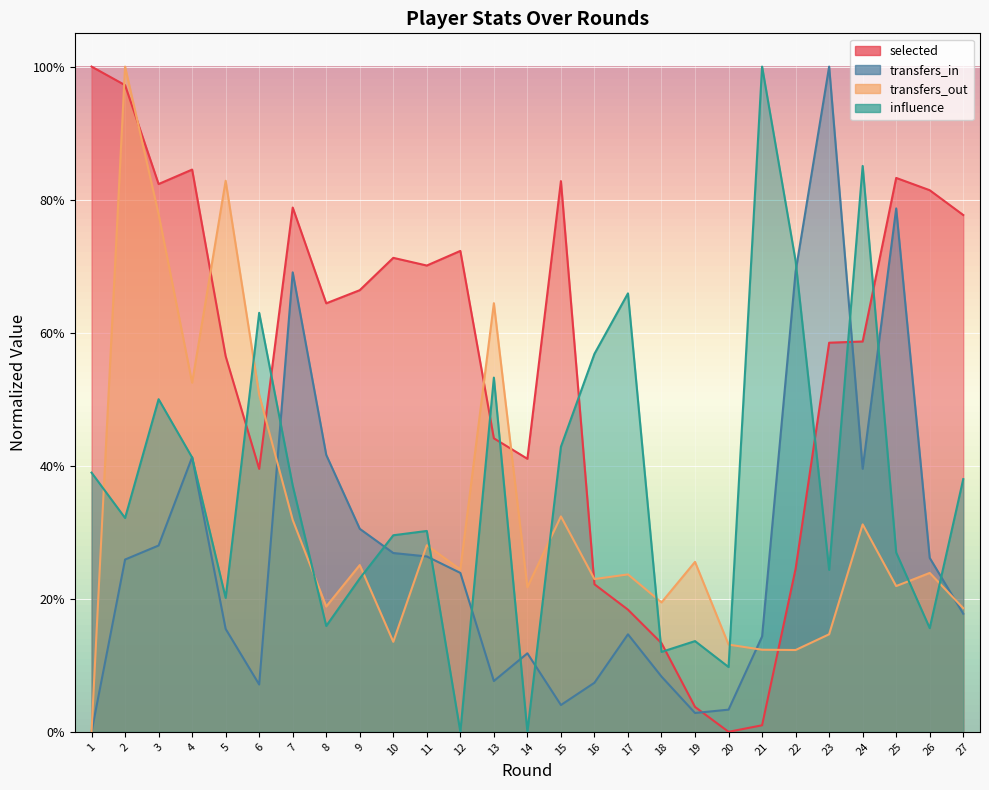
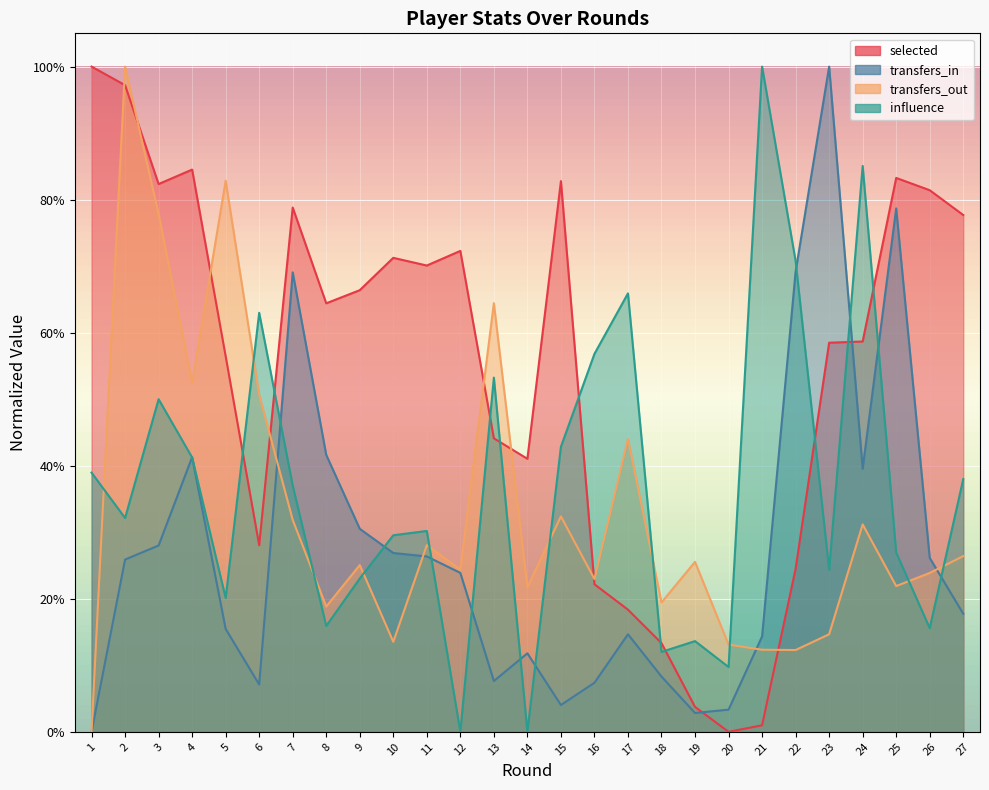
selected, 6: 40% -> 28%
transfers_out, 17: 24% -> 44%
transfers_out, 27: 19% -> 26%
